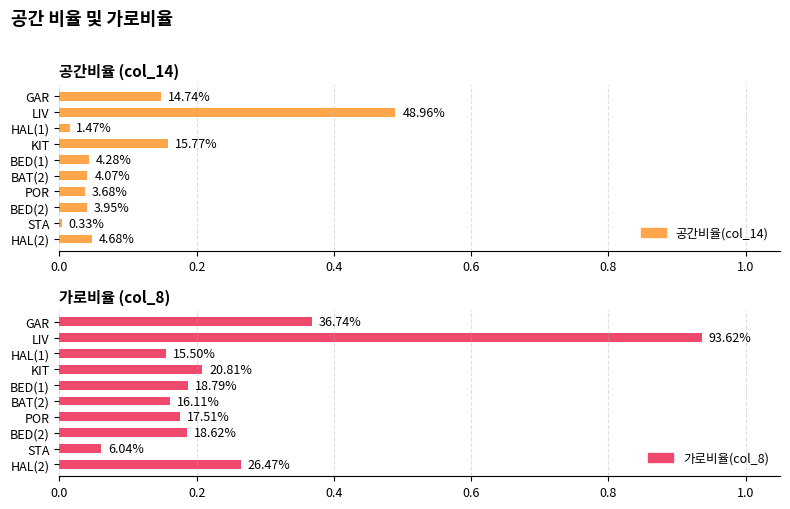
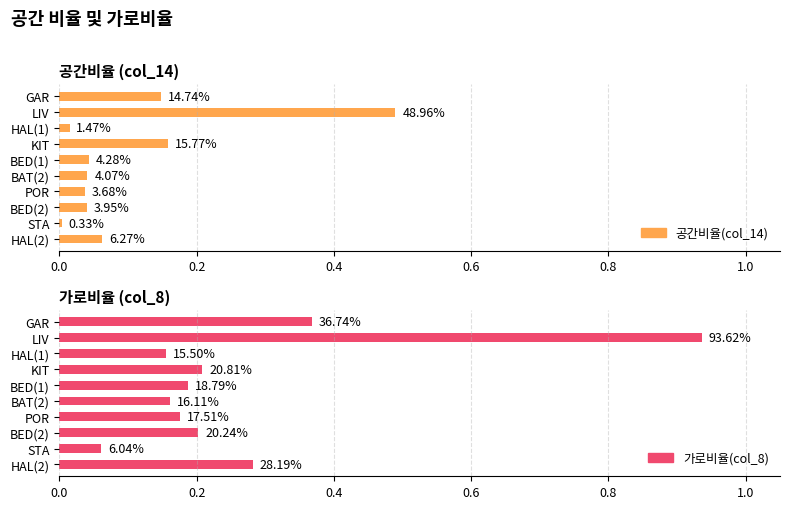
공간비율 (col_14), HAL(2): 4.68% -> 6.27%
가로비율 (col_8), BED(2): 18.62% -> 20.24%
가로비율 (col_8), HAL(2): 26.47% -> 28.19%
